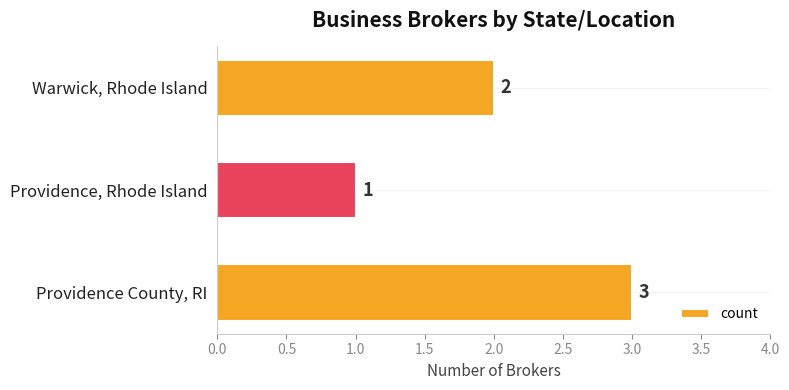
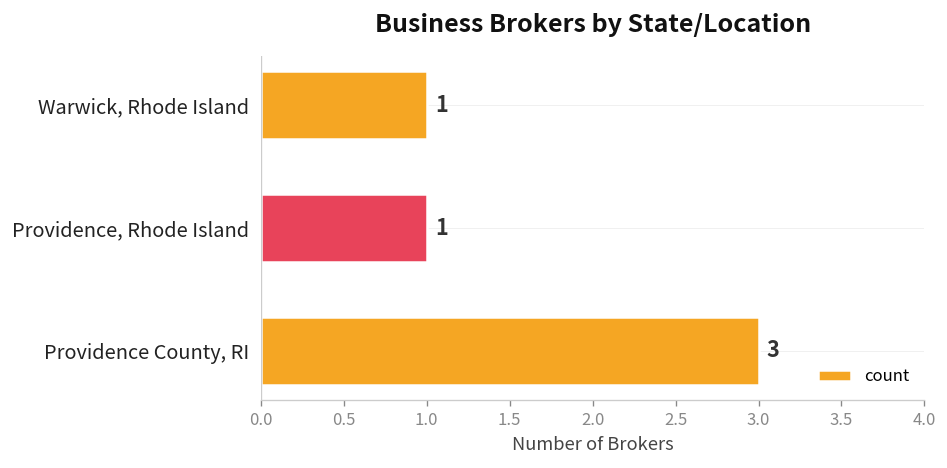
Warwick, Rhode Island: 2 -> 1
